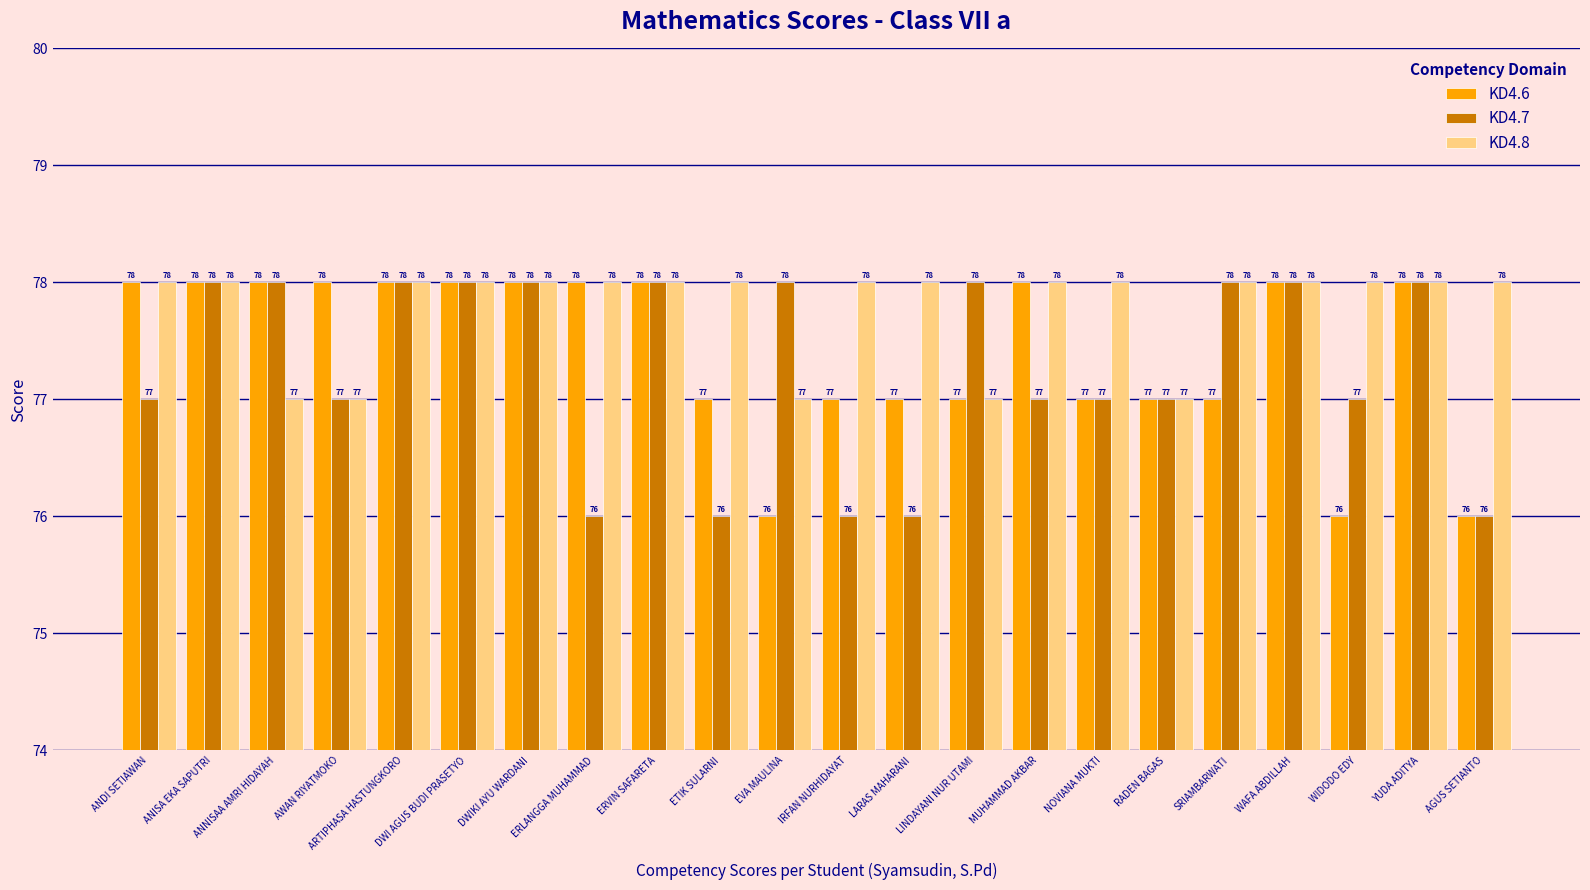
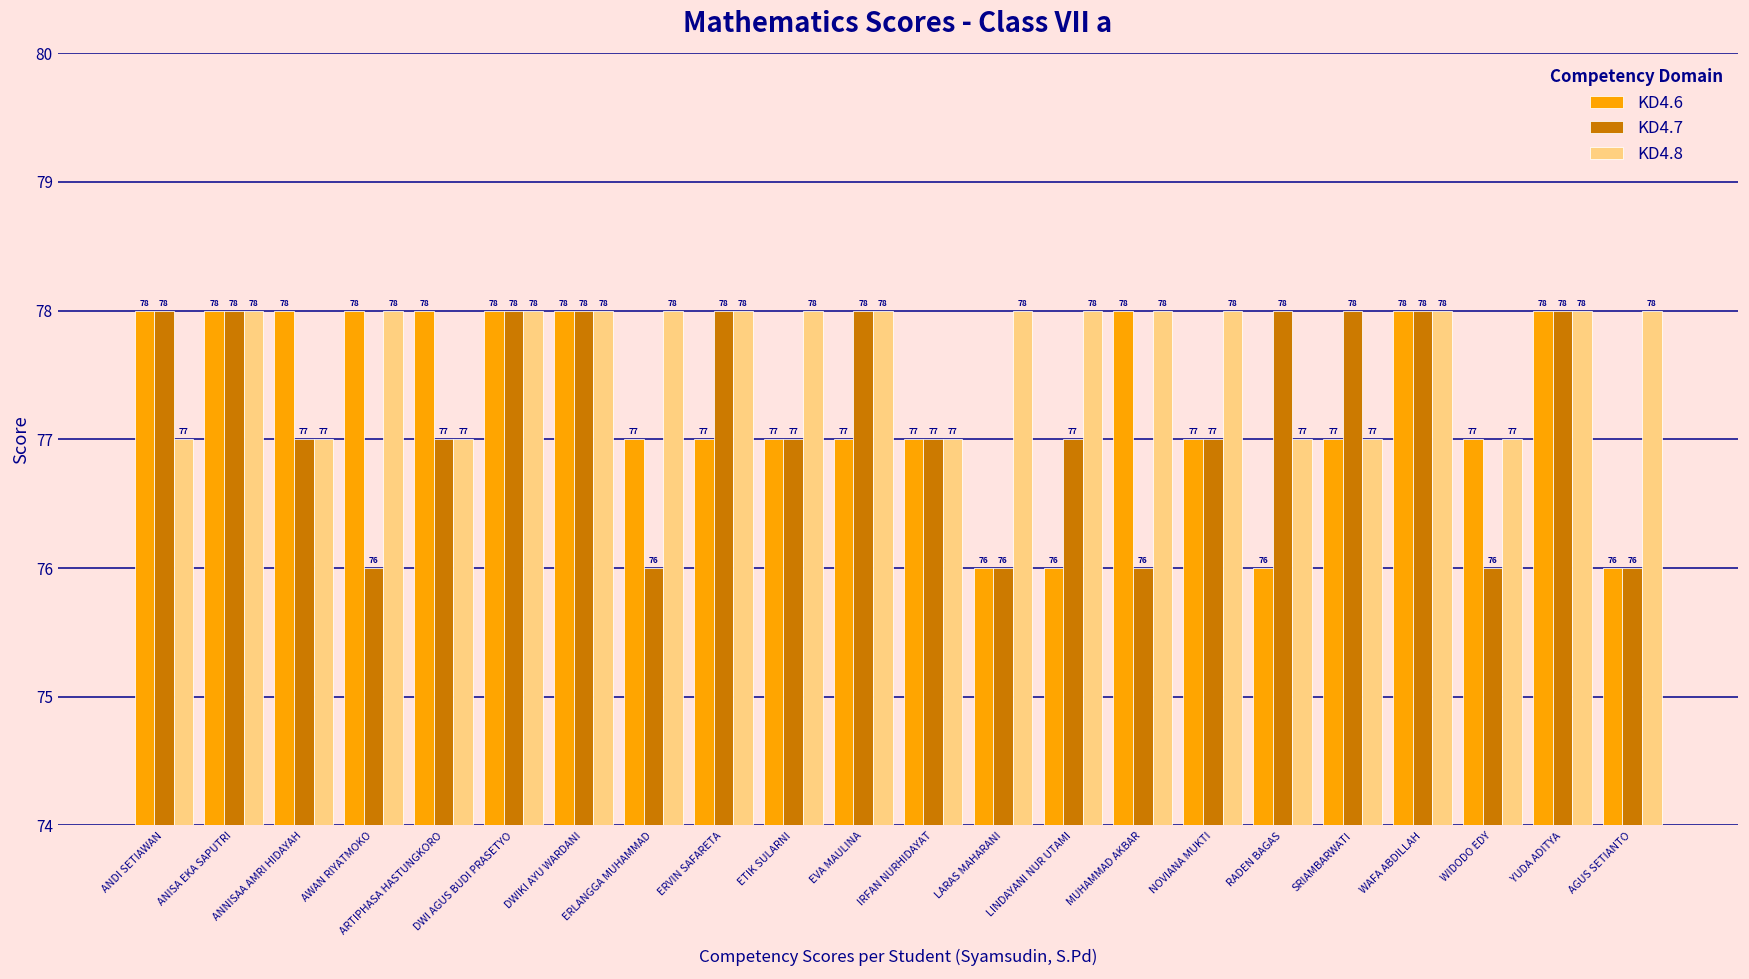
KD4.7, ANDI SETIAWAN: 77 -> 78
KD4.8, ANDI SETIAWAN: 78 -> 77
KD4.7, ANNISAA AMRI HIDAYAH: 78 -> 77
KD4.7, AWAN RIYATMOKO: 77 -> 76
KD4.8, AWAN RIYATMOKO: 77 -> 78
KD4.7, ARTIPHASA HASTUNGKORO: 78 -> 77
KD4.8, ARTIPHASA HASTUNGKORO: 78 -> 77
KD4.6, ERLANGGA MUHAMMAD: 78 -> 77
KD4.6, ERVIN SAFARETA: 78 -> 77
KD4.7, ETIK SULARNI: 76 -> 77
KD4.6, EVA MAULINA: 76 -> 77
KD4.8, EVA MAULINA: 77 -> 78
KD4.7, IRFAN NURHIDAYAT: 76 -> 77
KD4.8, IRFAN NURHIDAYAT: 78 -> 77
KD4.6, LARAS MAHARANI: 77 -> 76
KD4.6, LINDAYANI NUR UTAMI: 77 -> 76
KD4.7, LINDAYANI NUR UTAMI: 78 -> 77
KD4.8, LINDAYANI NUR UTAMI: 77 -> 78
KD4.7, MUHAMMAD AKBAR: 77 -> 76
KD4.6, RADEN BAGAS: 77 -> 76
KD4.7, RADEN BAGAS: 77 -> 78
KD4.8, SRIAMBARWATI: 78 -> 77
KD4.6, WIDODO EDY: 76 -> 77
KD4.7, WIDODO EDY: 77 -> 76
KD4.8, WIDODO EDY: 78 -> 77
